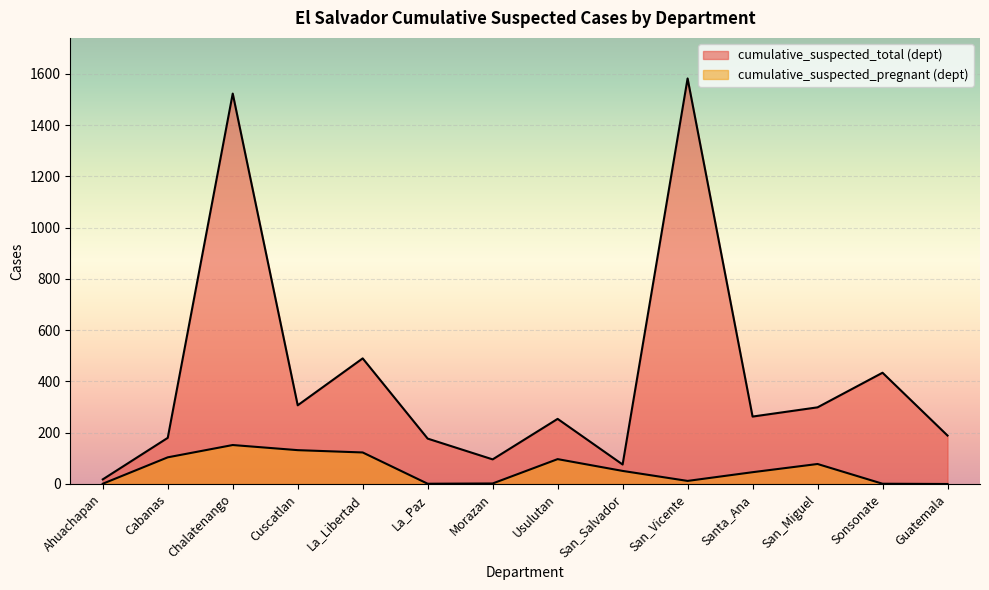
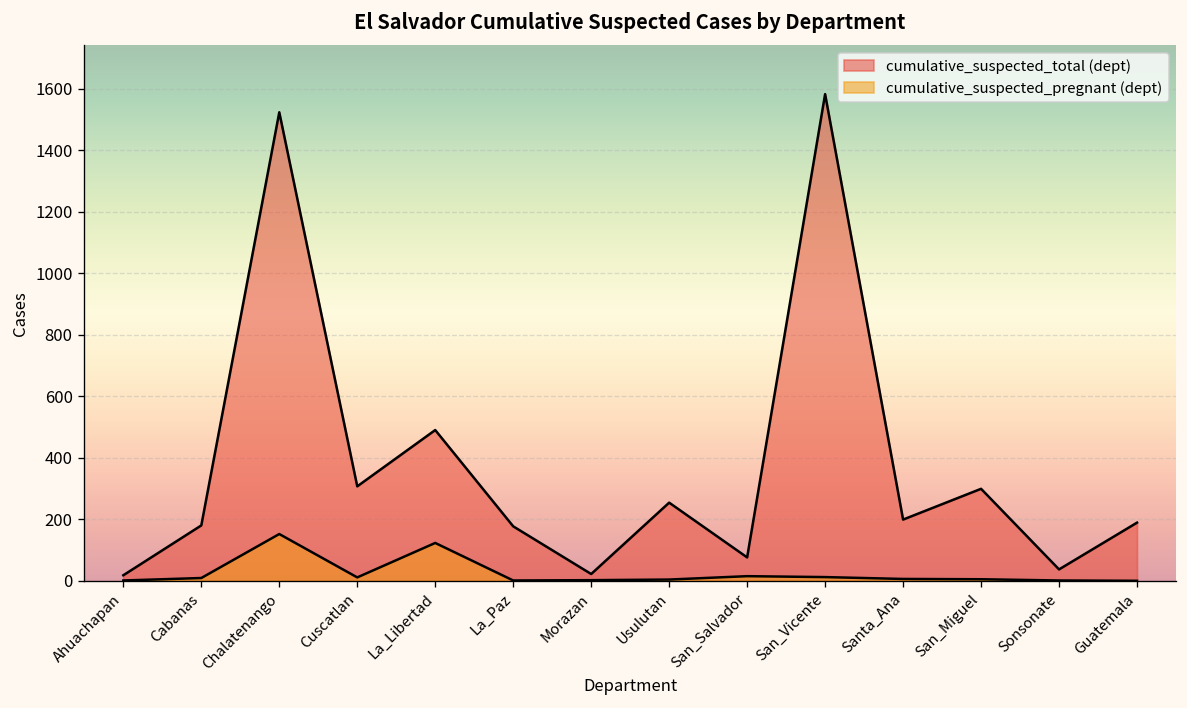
cumulative_suspected_pregnant (dept), Cabanas: 100 -> 10
cumulative_suspected_pregnant (dept), Cuscatlan: 130 -> 10
cumulative_suspected_total (dept), Morazan: 100 -> 20
cumulative_suspected_pregnant (dept), Usulutan: 100 -> 0
cumulative_suspected_pregnant (dept), San_Salvador: 50 -> 20
cumulative_suspected_total (dept), Santa_Ana: 260 -> 200
cumulative_suspected_pregnant (dept), Santa_Ana: 50 -> 10
cumulative_suspected_pregnant (dept), San_Miguel: 80 -> 10
cumulative_suspected_total (dept), Sonsonate: 430 -> 40
